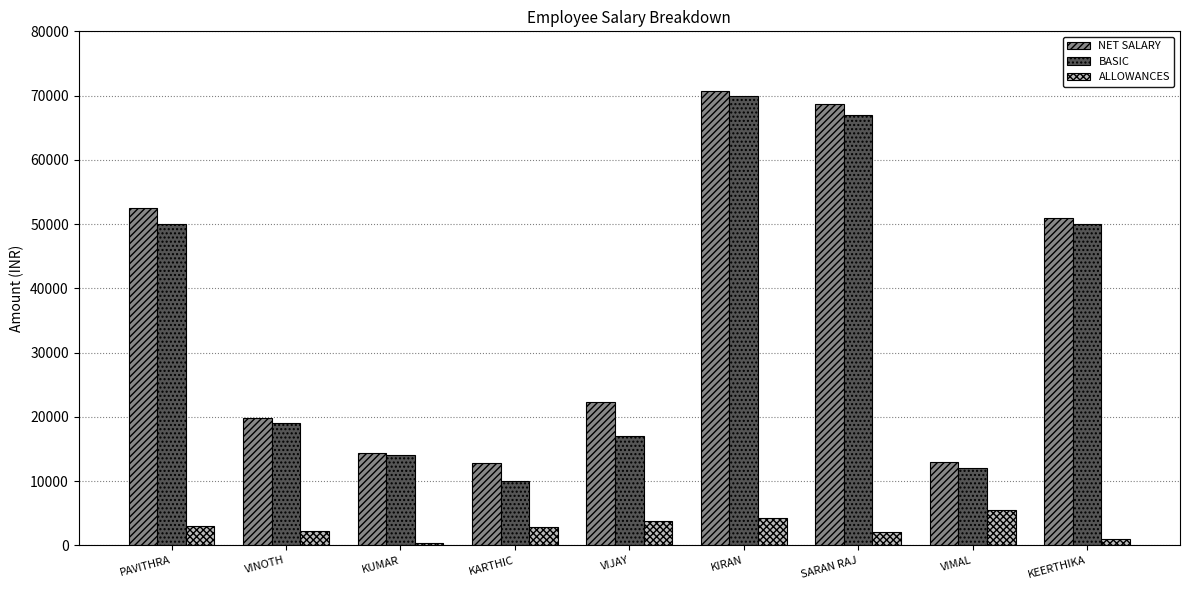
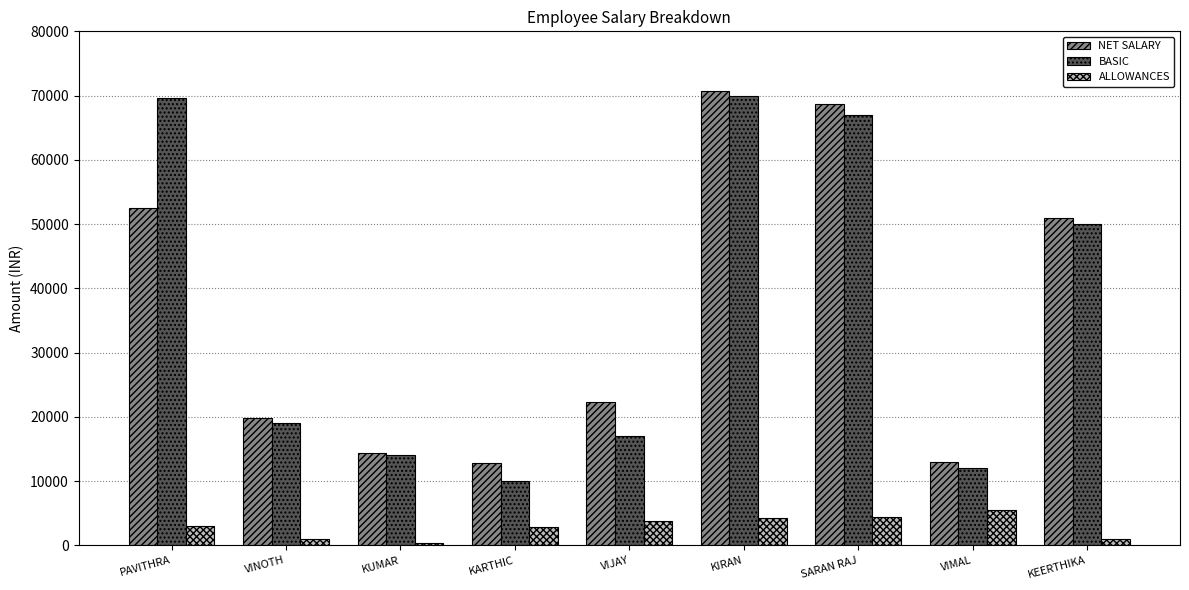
BASIC, PAVITHRA: 50000 -> 70000
ALLOWANCES, VINOTH: 2000 -> 1000
ALLOWANCES, SARAN RAJ: 2000 -> 4000
